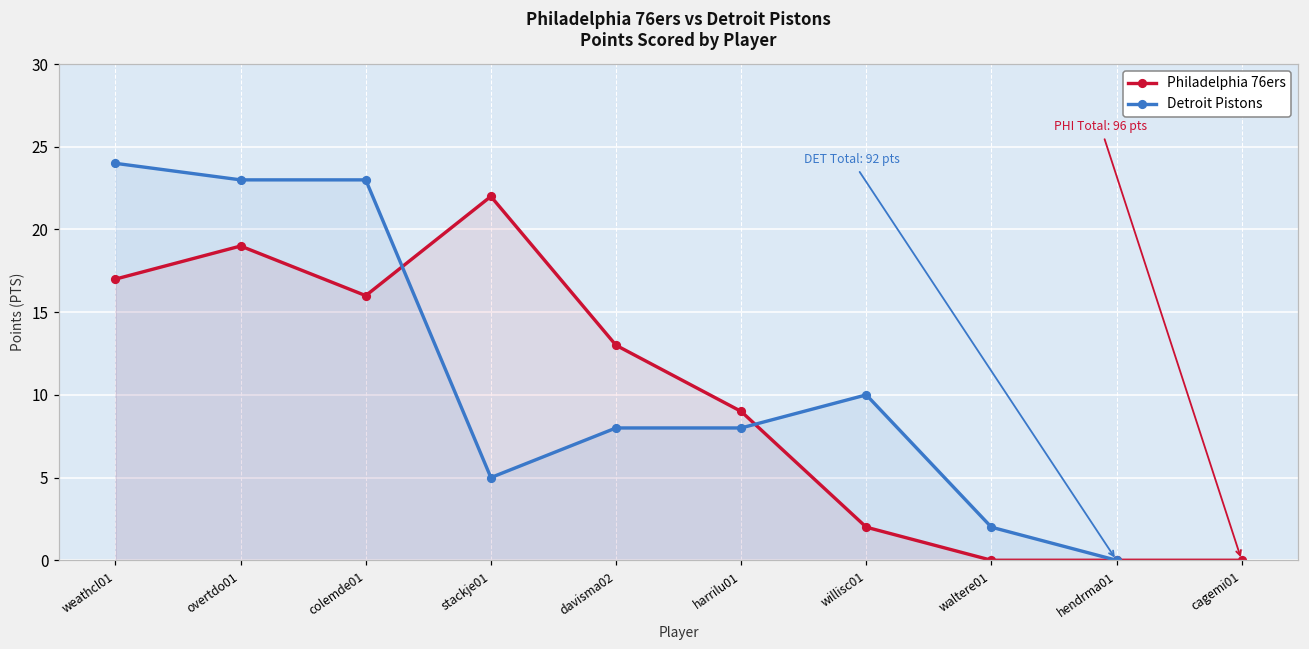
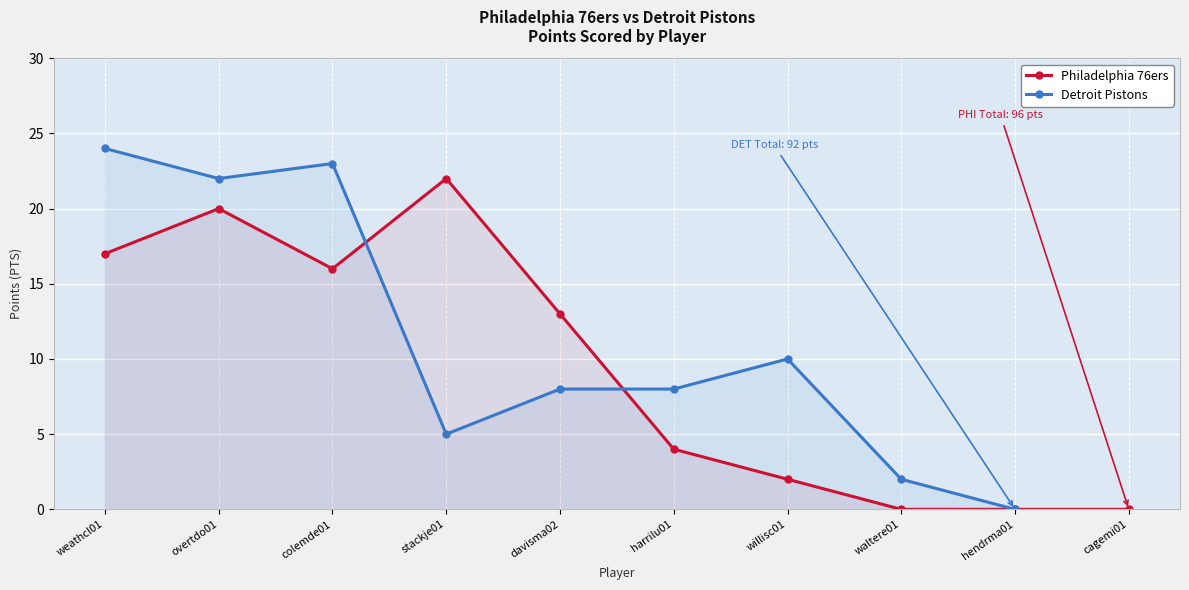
Philadelphia 76ers, overtdo01: 19 -> 20
Detroit Pistons, overtdo01: 23 -> 22
Philadelphia 76ers, harrilu01: 9 -> 4
